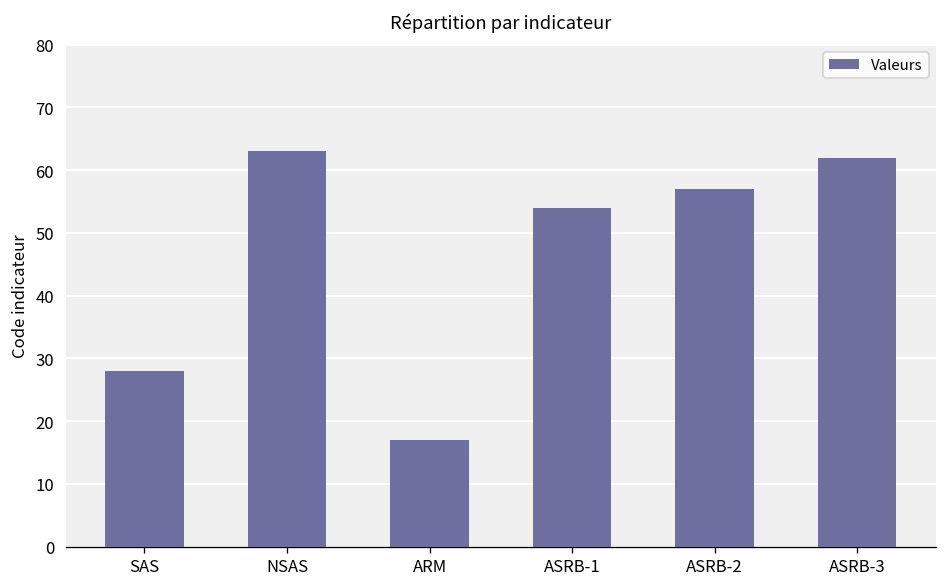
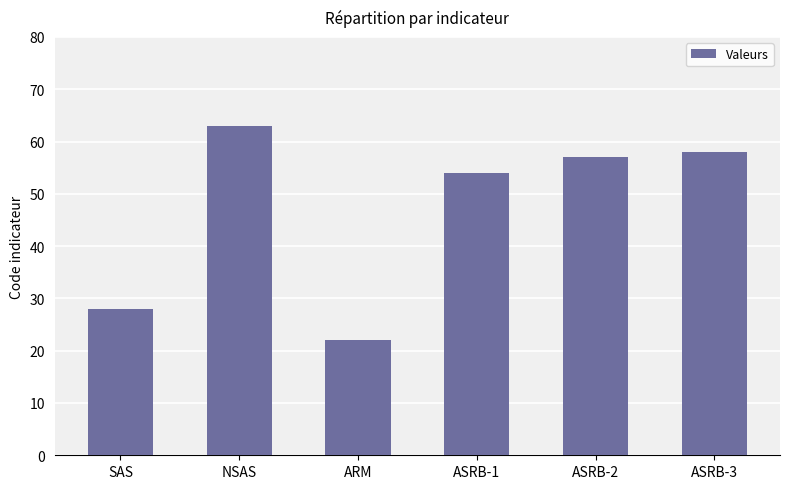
ARM: 17 -> 22
ASRB-3: 62 -> 58
